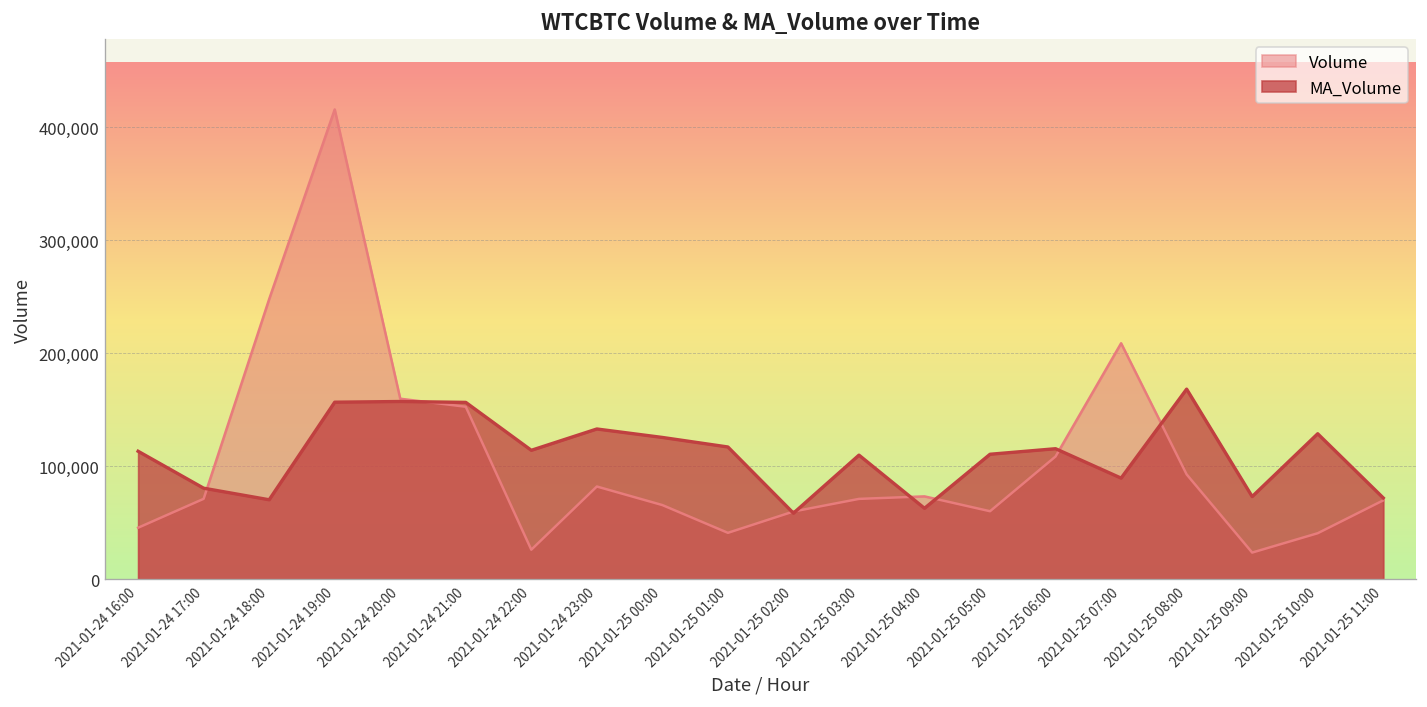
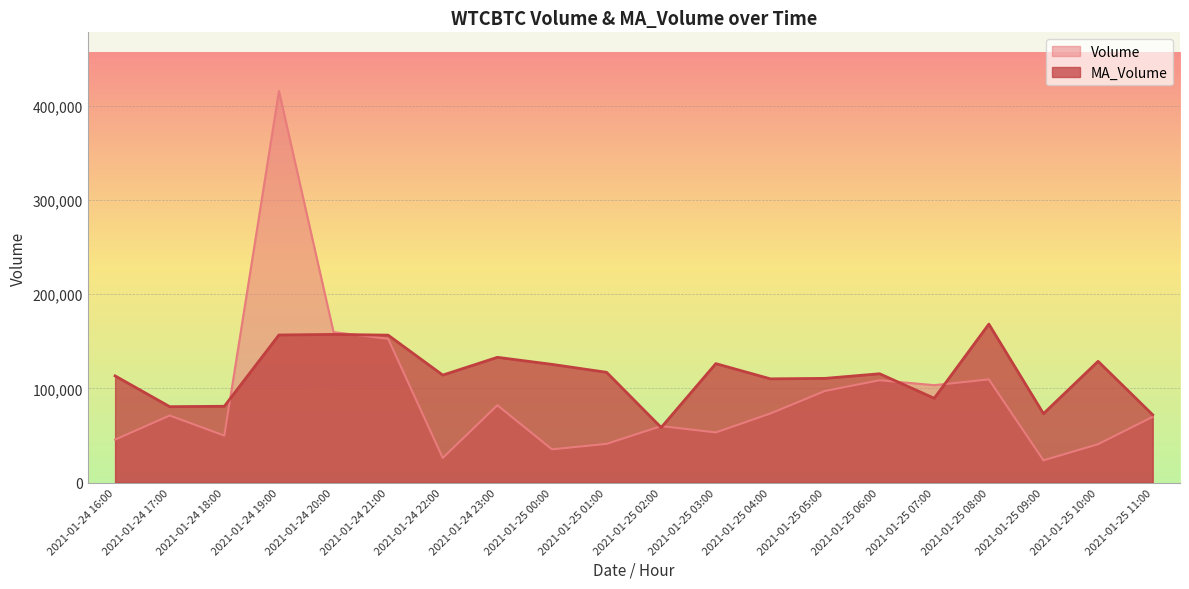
Volume, 2021-01-24 18:00: 250,000 -> 50,000
MA_Volume, 2021-01-24 18:00: 70,000 -> 80,000
Volume, 2021-01-25 00:00: 70,000 -> 40,000
Volume, 2021-01-25 03:00: 70,000 -> 50,000
MA_Volume, 2021-01-25 03:00: 110,000 -> 130,000
MA_Volume, 2021-01-25 04:00: 60,000 -> 110,000
Volume, 2021-01-25 05:00: 60,000 -> 100,000
Volume, 2021-01-25 07:00: 210,000 -> 100,000
Volume, 2021-01-25 08:00: 90,000 -> 110,000
